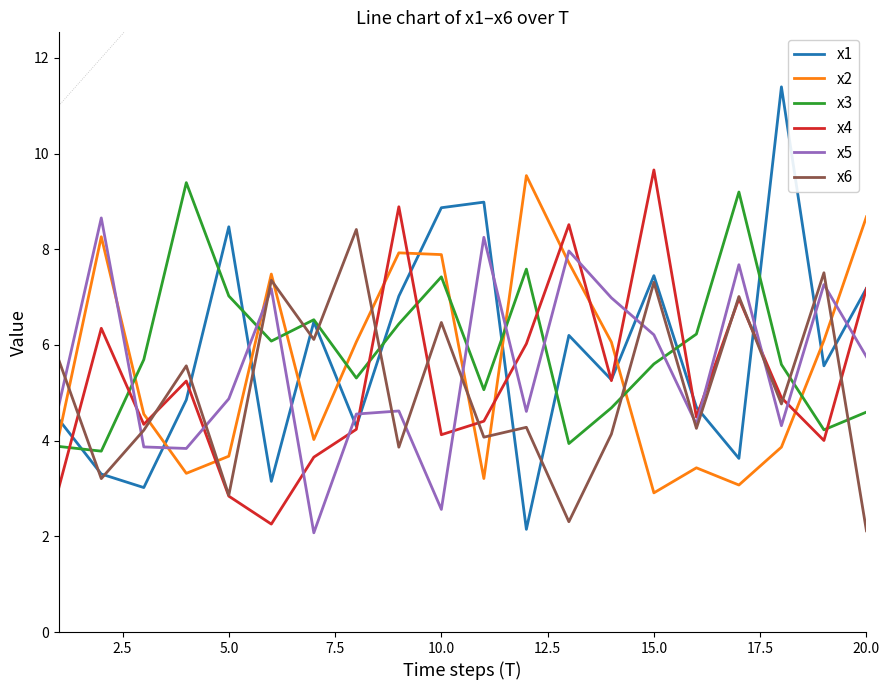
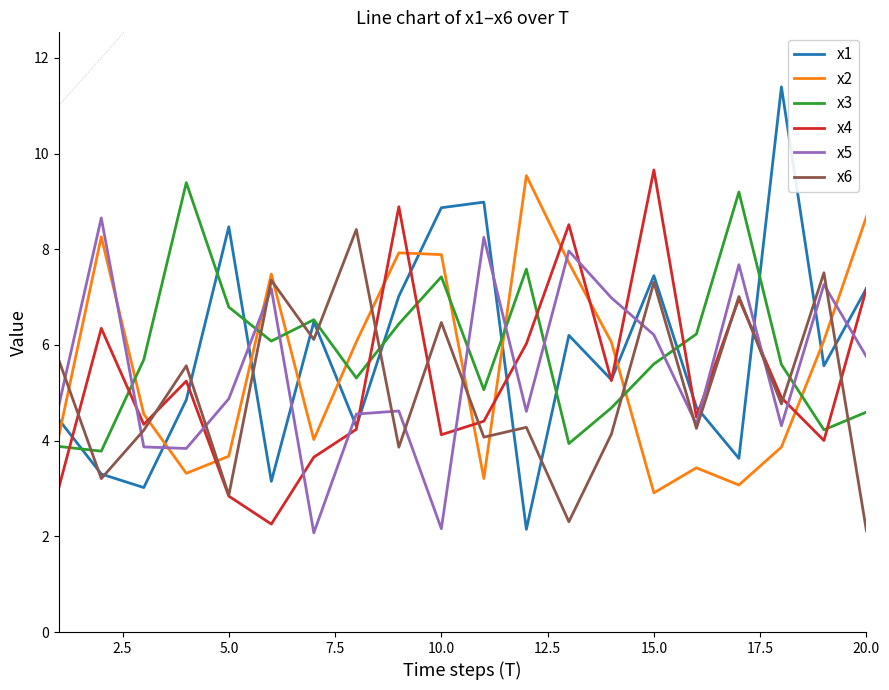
x3, 5.0: 7.0 -> 6.8
x5, 10.0: 2.6 -> 2.2
